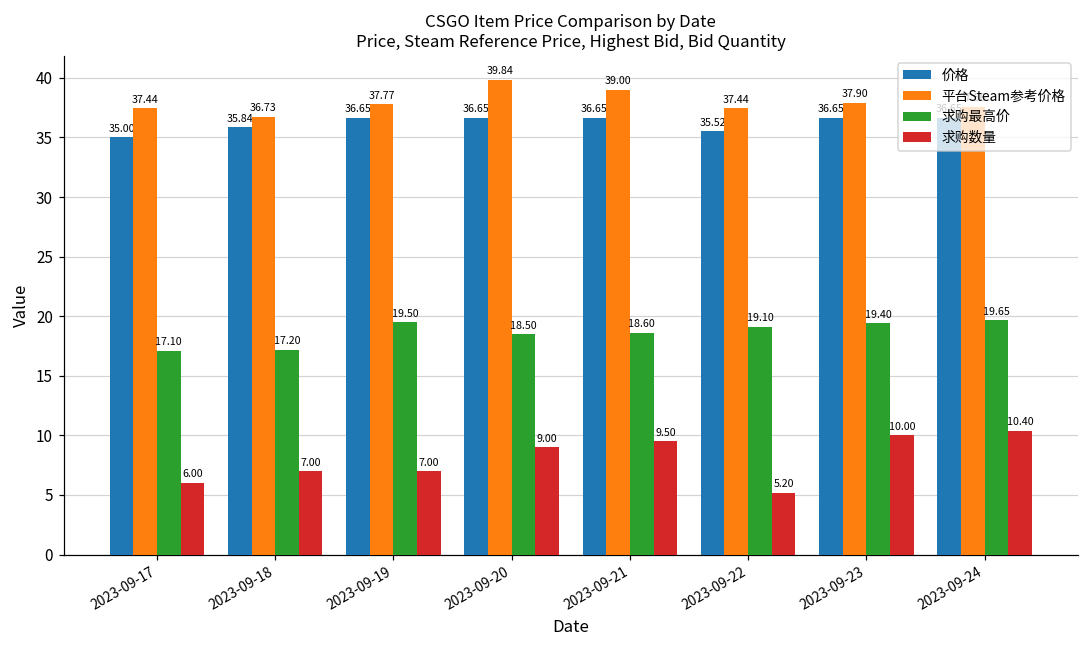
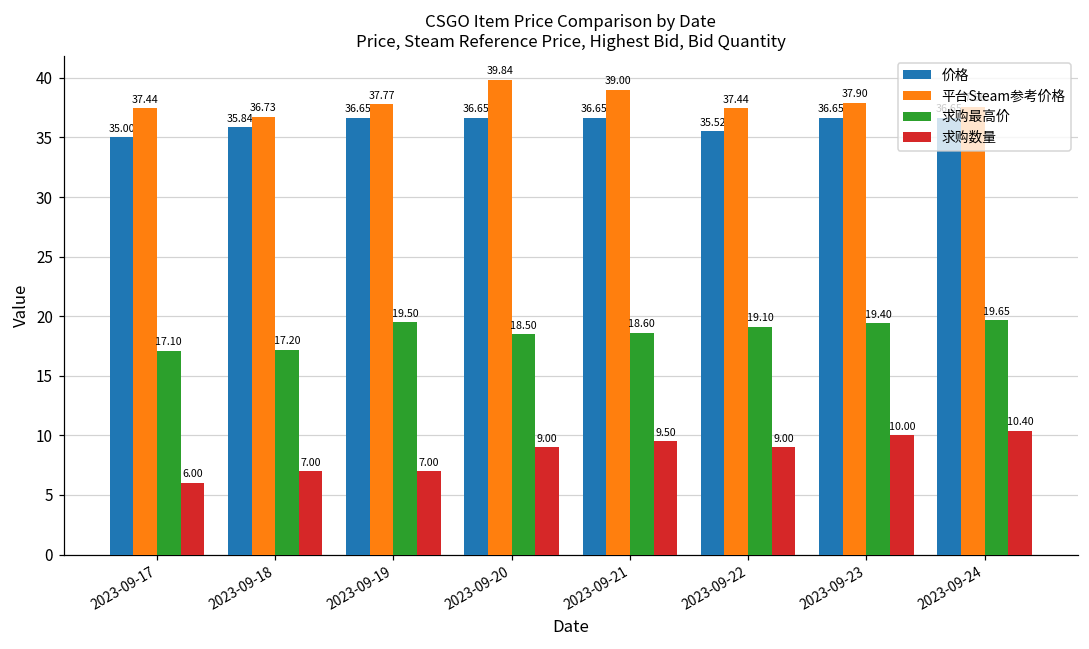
求购数量, 2023-09-22: 5.20 -> 9.00
